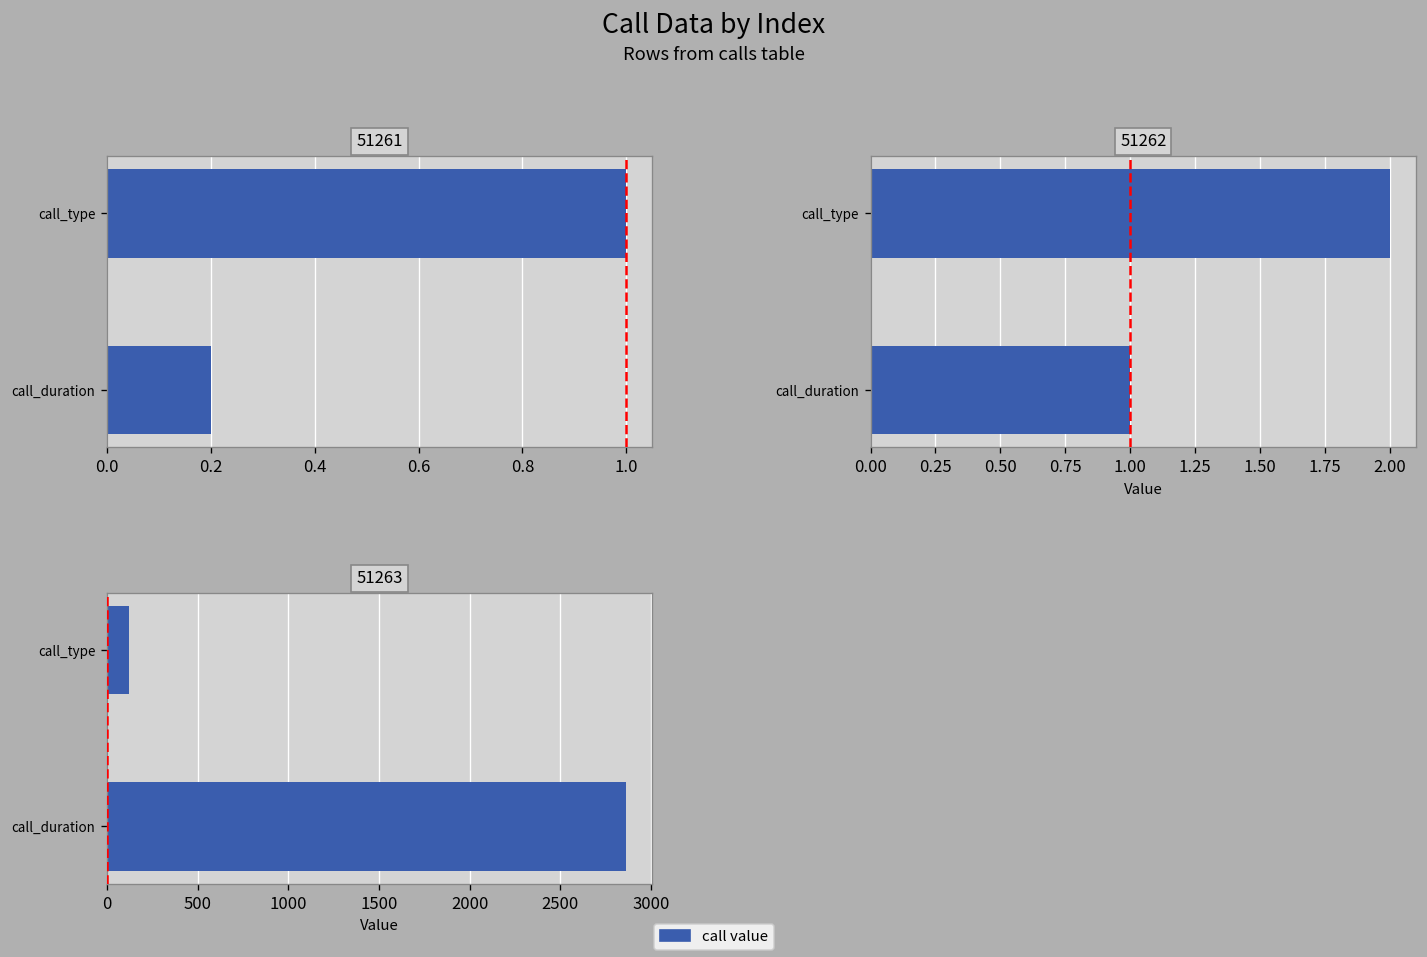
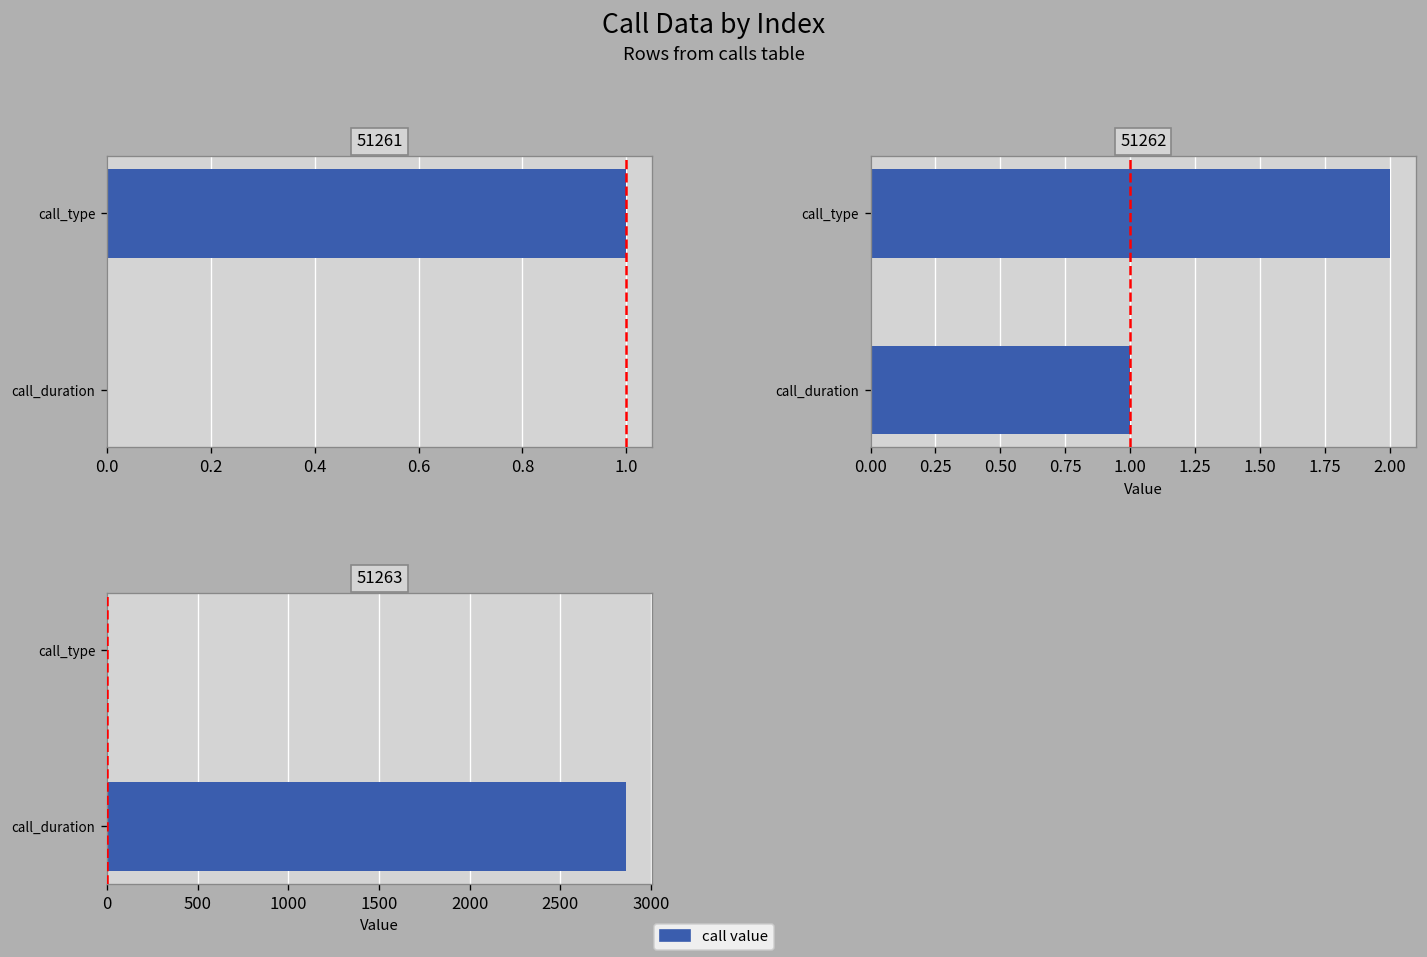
51261, call_duration: 0.2 -> 0.0
51263, call_type: 120 -> 0
